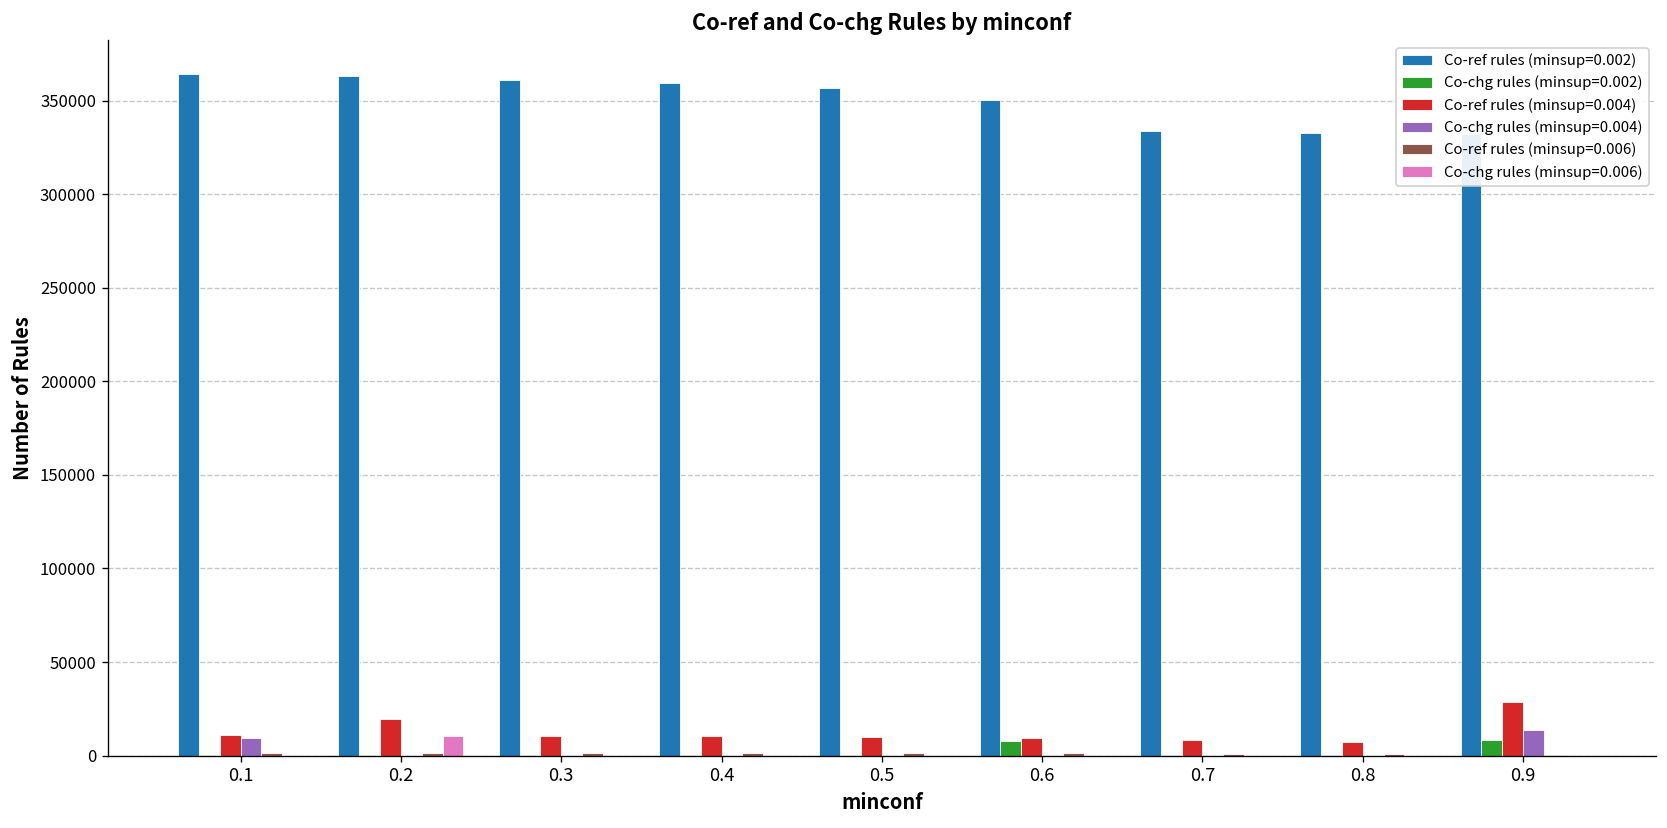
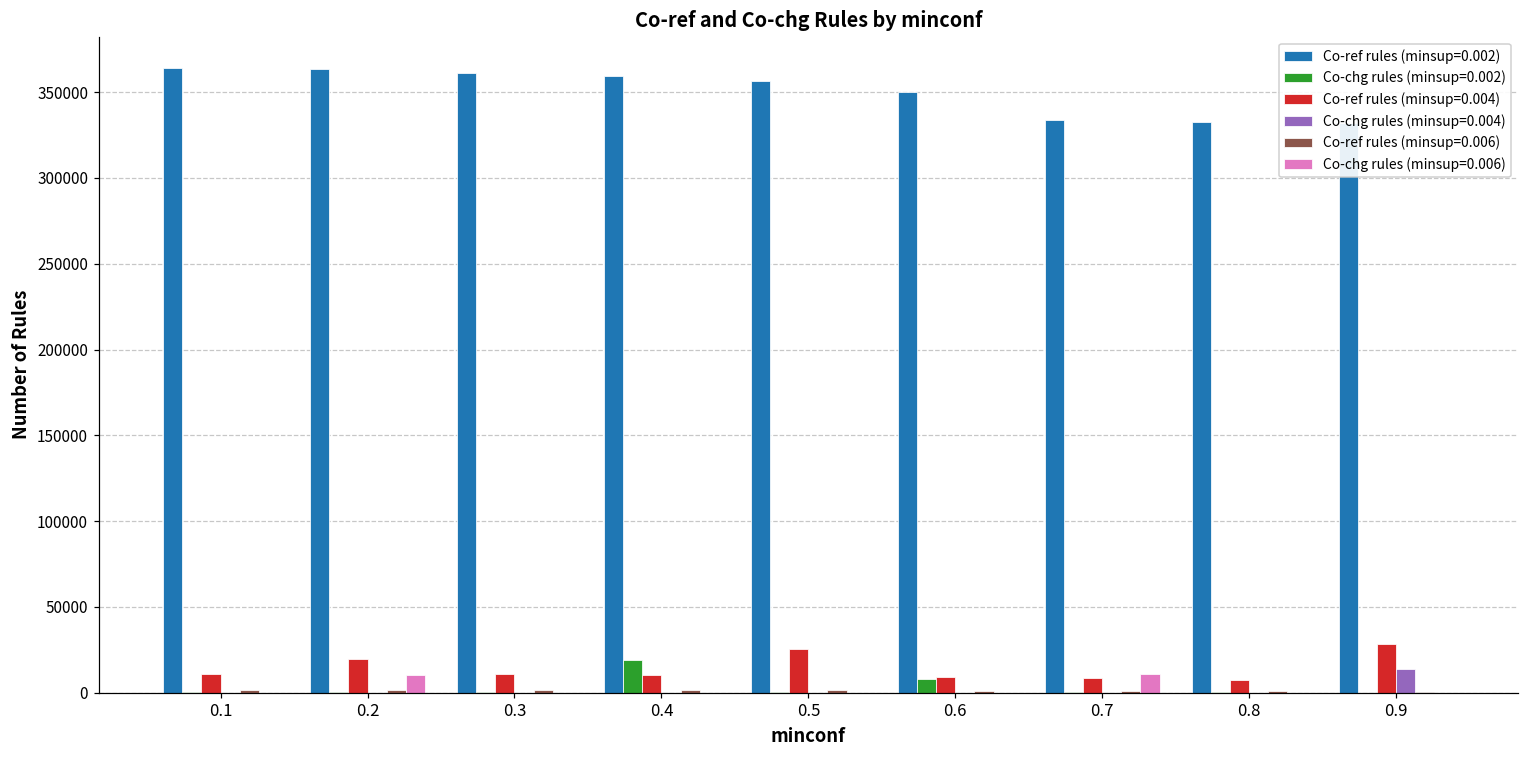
Co-chg rules (minsup=0.004), 0.1: 9000 -> 0
Co-chg rules (minsup=0.002), 0.4: 0 -> 19000
Co-ref rules (minsup=0.004), 0.5: 10000 -> 25000
Co-chg rules (minsup=0.006), 0.7: 0 -> 11000
Co-chg rules (minsup=0.002), 0.9: 8000 -> 0
